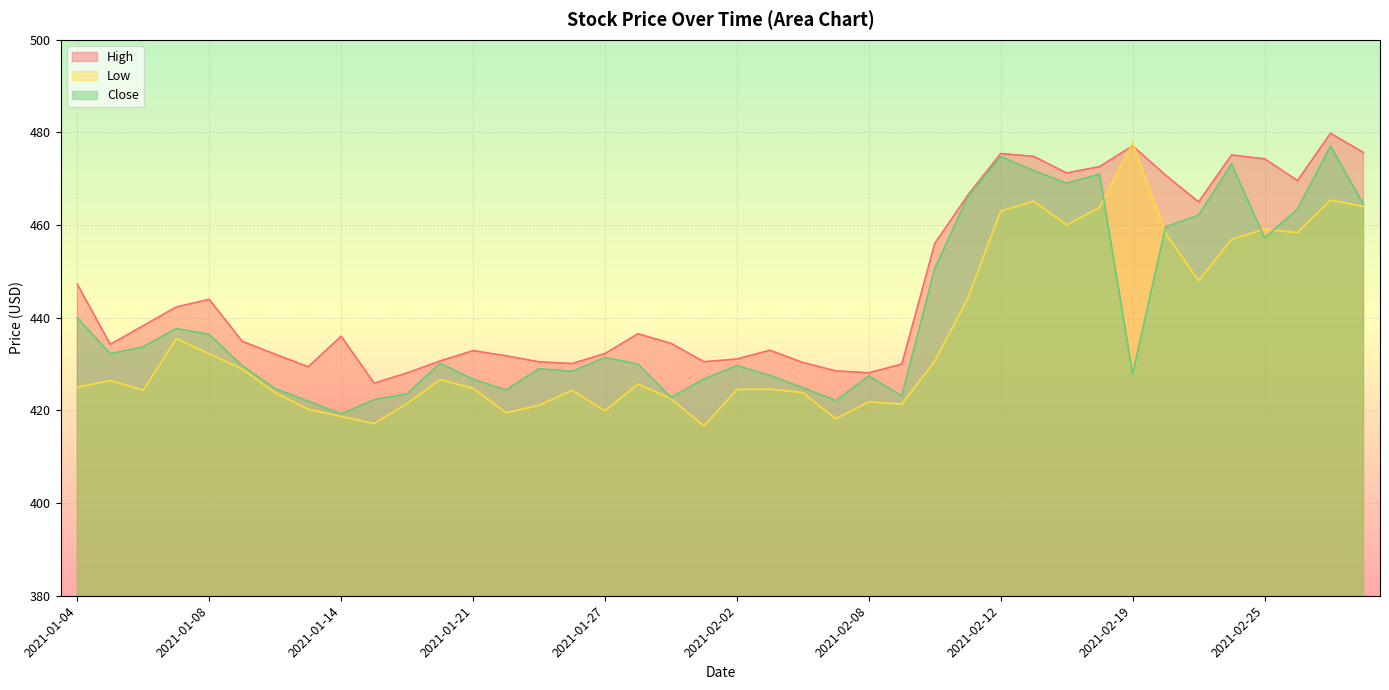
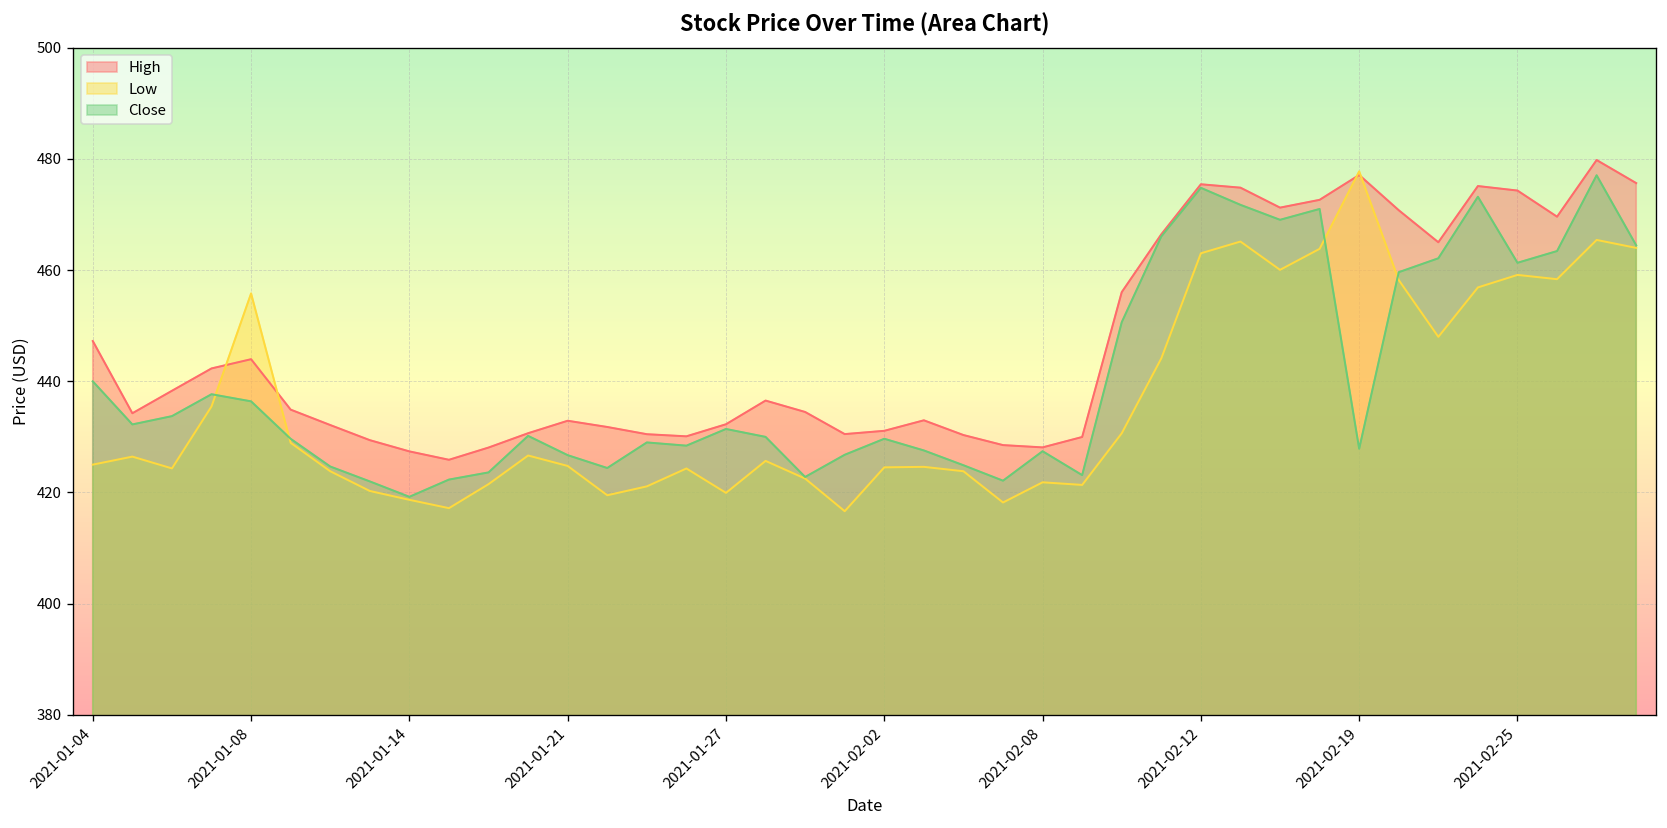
Low, 2021-01-08: 432 -> 456
High, 2021-01-14: 436 -> 427
Close, 2021-02-25: 457 -> 461
